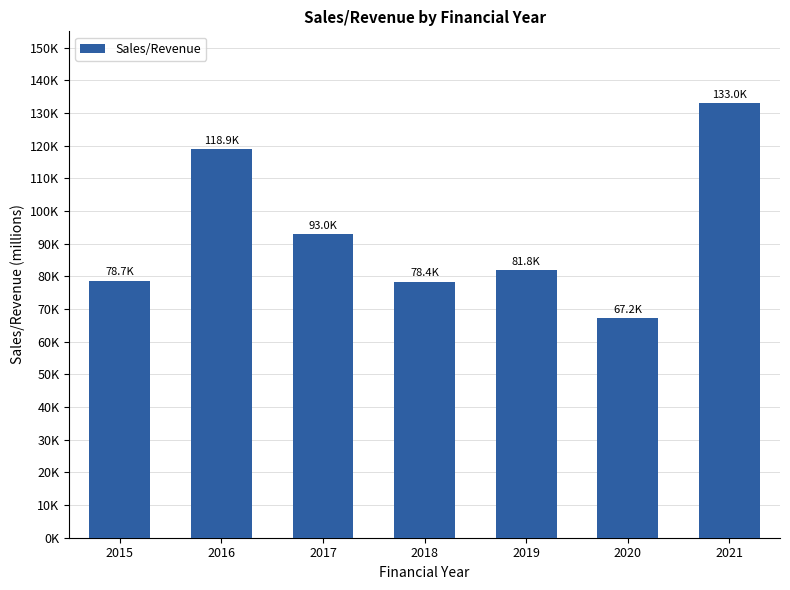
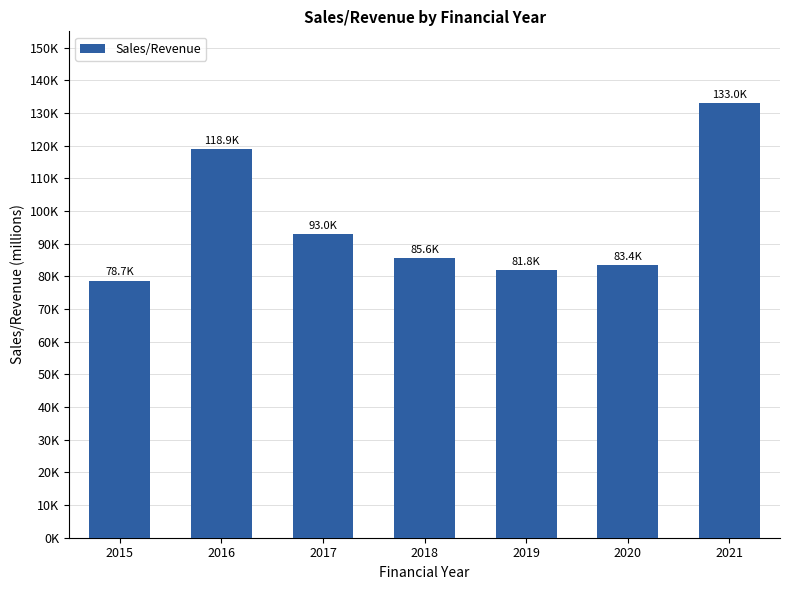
2018: 78.4K -> 85.6K
2020: 67.2K -> 83.4K
